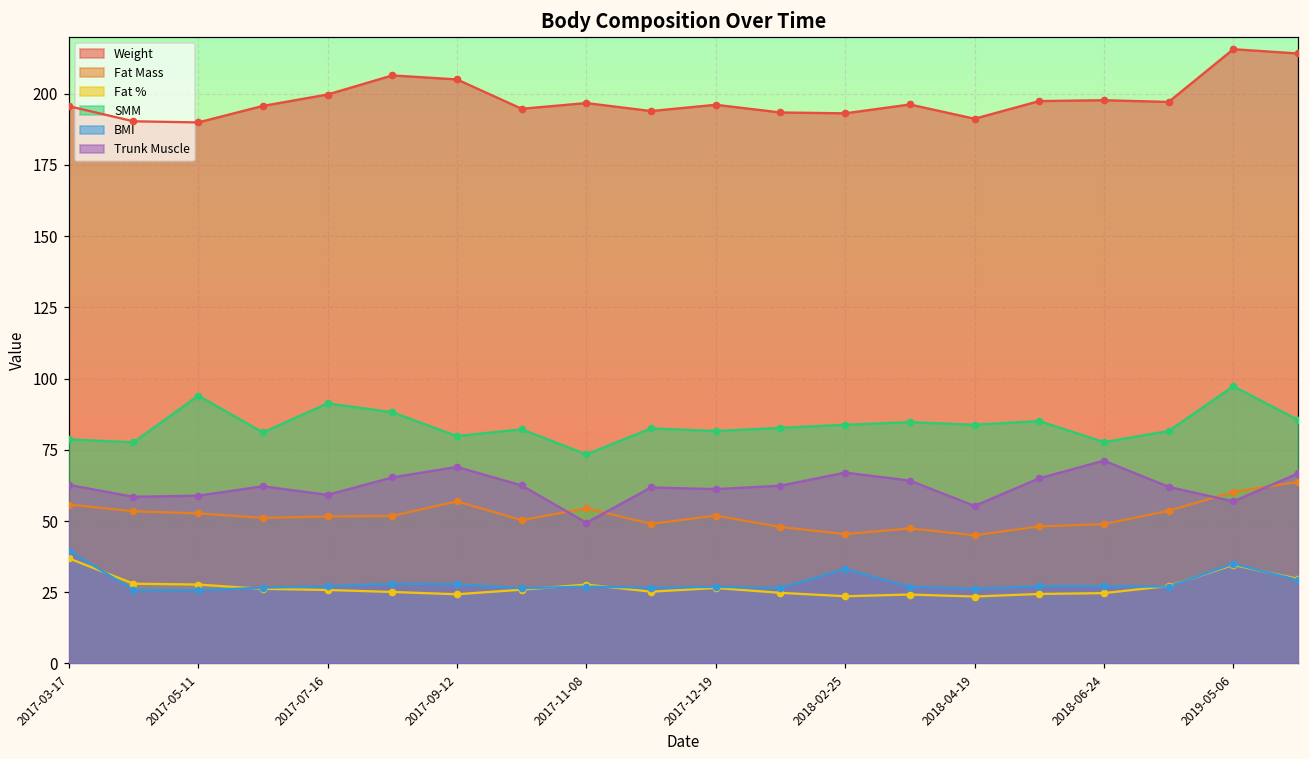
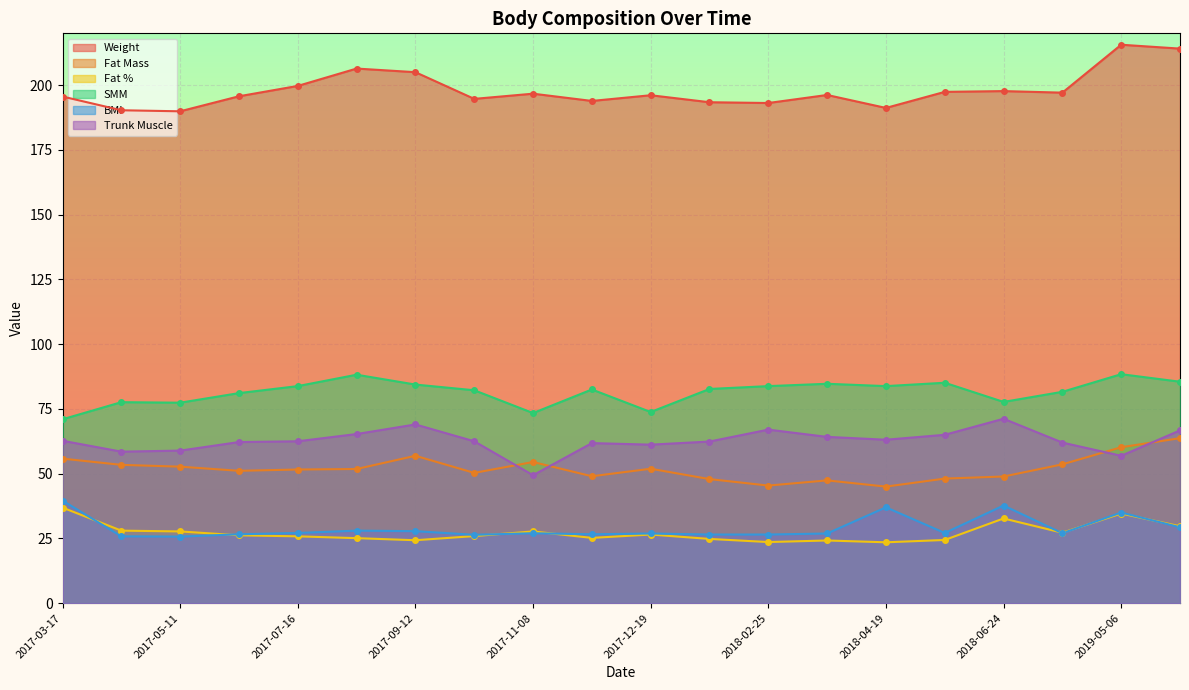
SMM, 2017-03-17: 79 -> 71
SMM, 2017-05-11: 94 -> 77
SMM, 2017-07-16: 91 -> 84
Trunk Muscle, 2017-07-16: 59 -> 63
SMM, 2017-09-12: 80 -> 84
SMM, 2017-12-19: 82 -> 74
BMI, 2018-02-25: 33 -> 27
BMI, 2018-04-19: 26 -> 37
Trunk Muscle, 2018-04-19: 55 -> 63
Fat %, 2018-06-24: 25 -> 33
BMI, 2018-06-24: 27 -> 38
SMM, 2019-05-06: 97 -> 88
